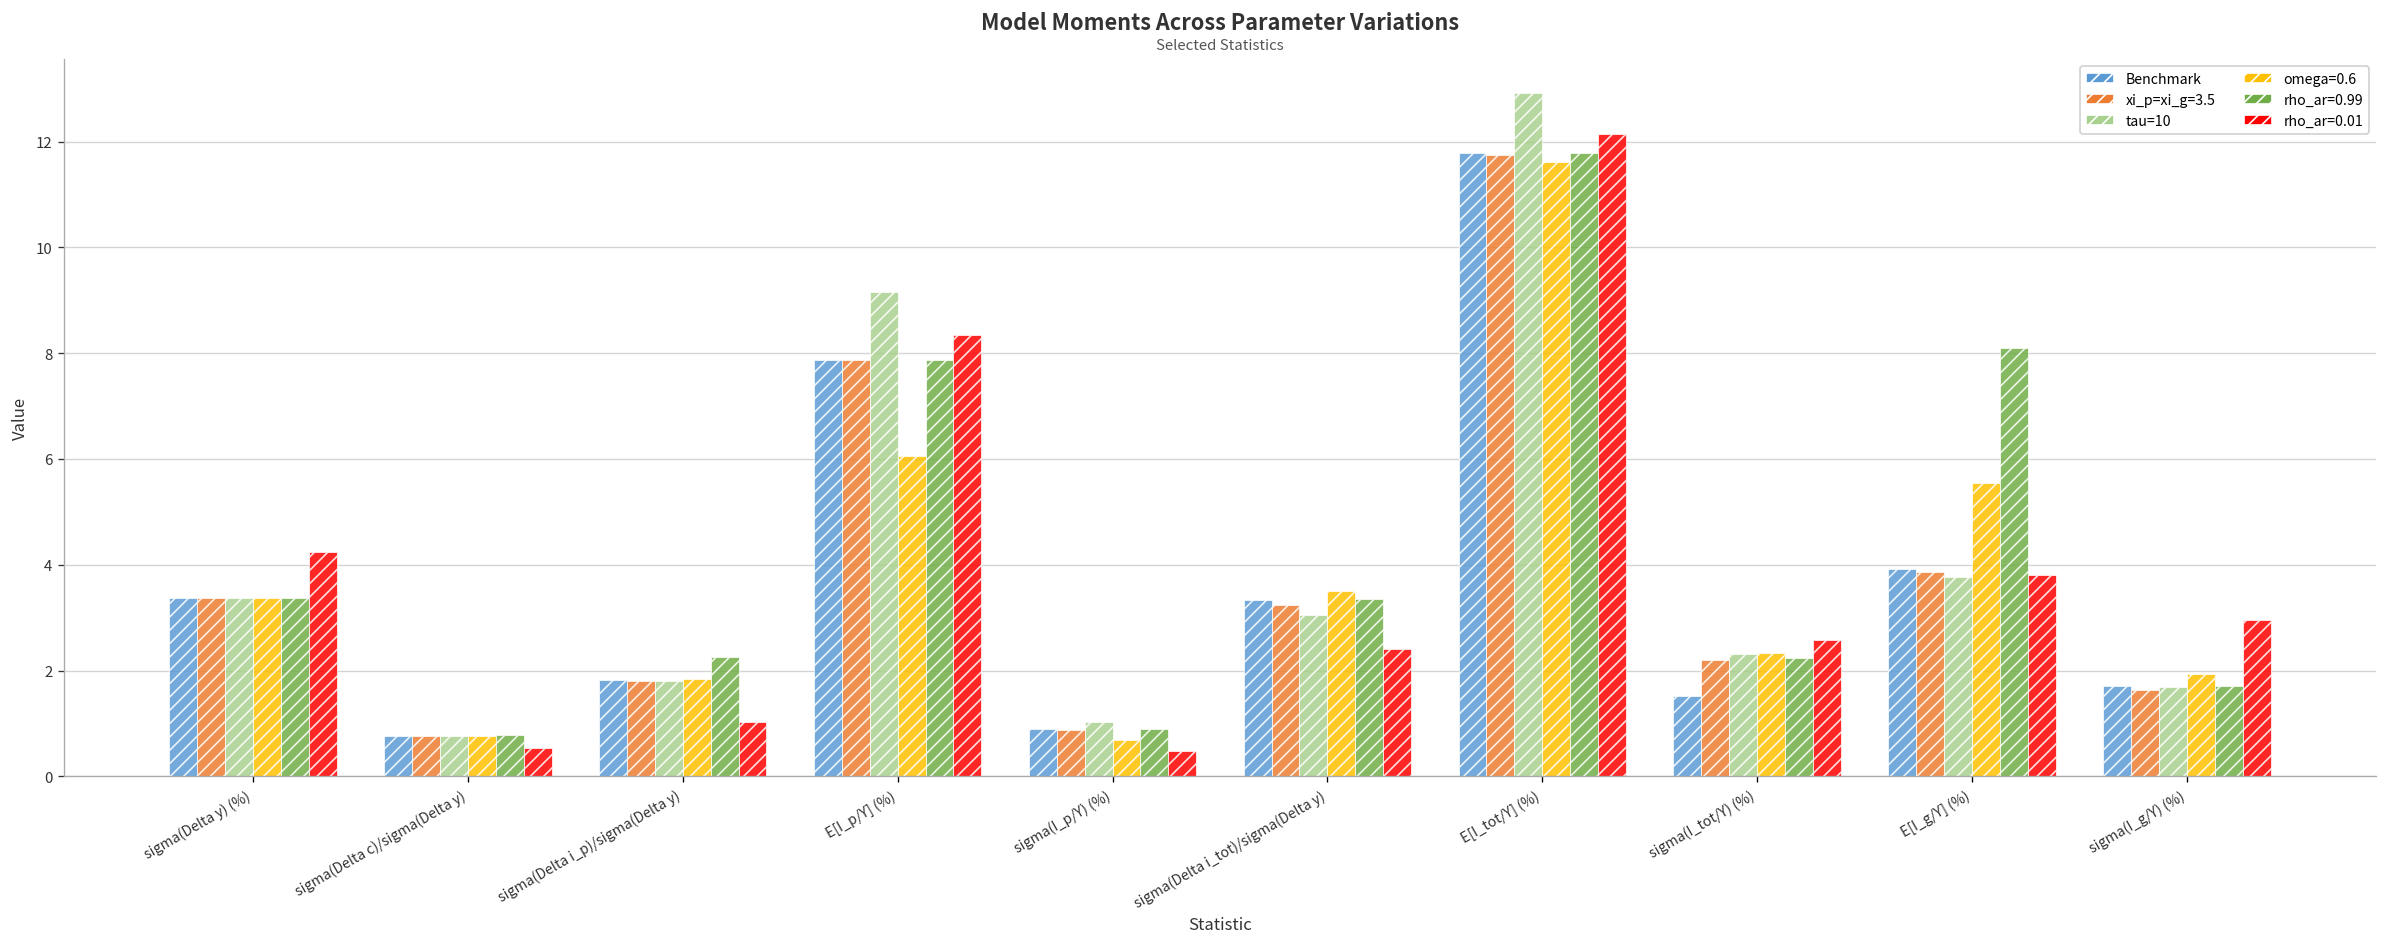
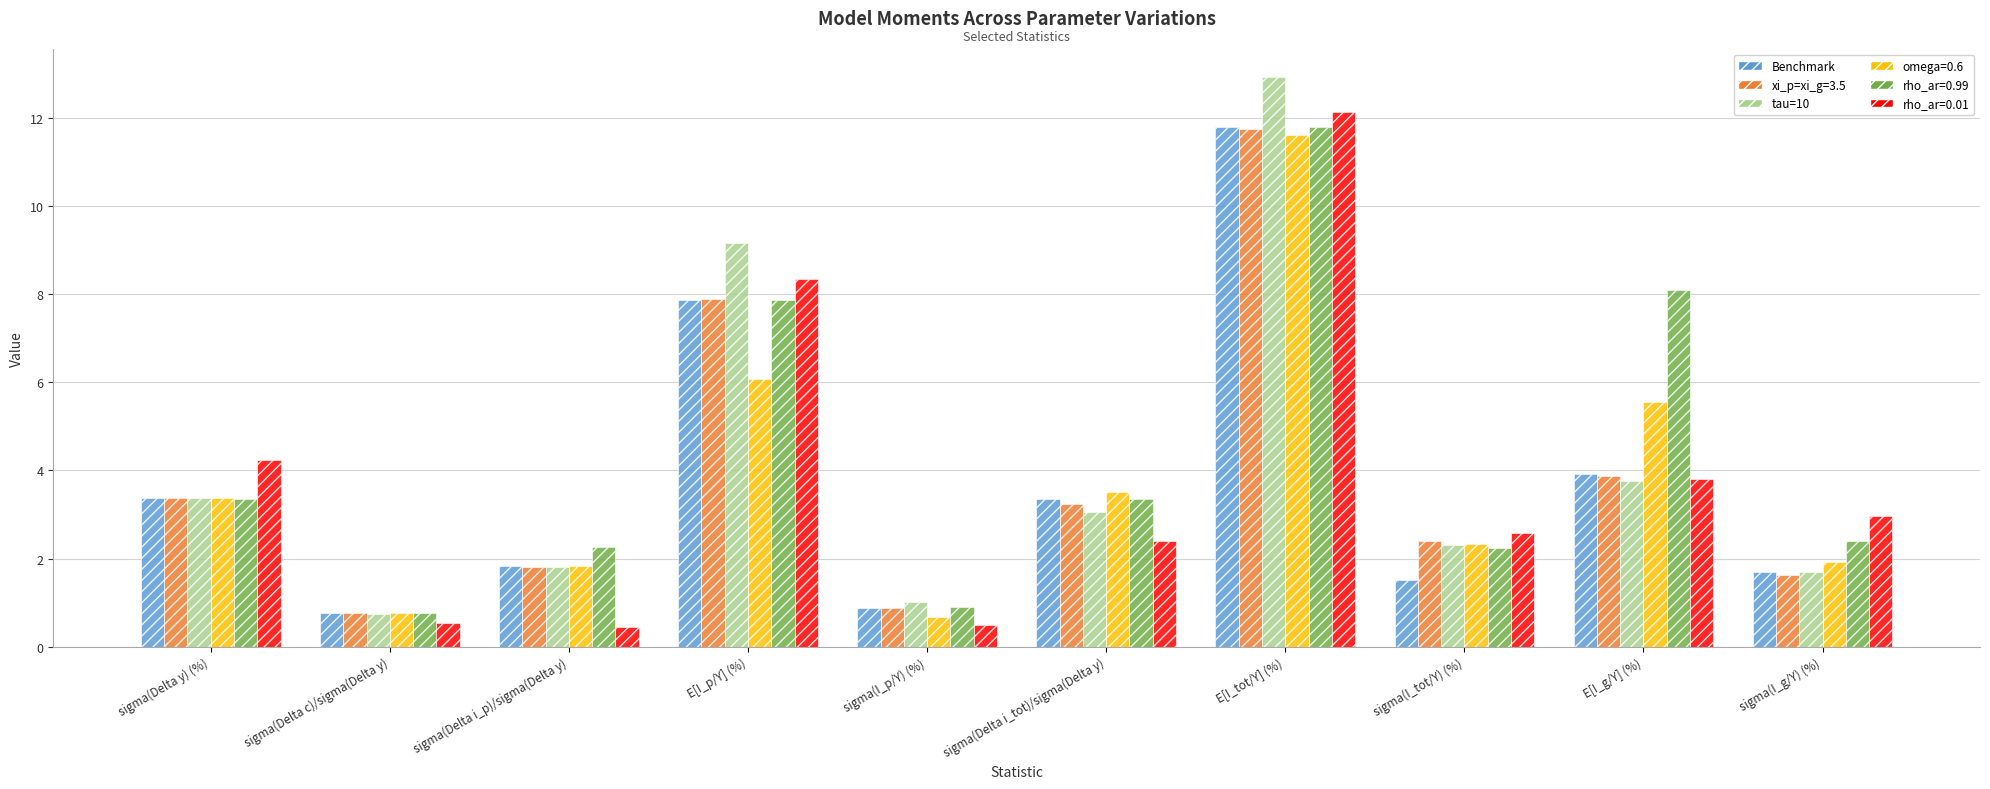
rho_ar=0.01, sigma(Delta i_p)/sigma(Delta y): 1.0 -> 0.4
xi_p=xi_g=3.5, sigma(I_tot/Y) (%): 2.2 -> 2.4
rho_ar=0.99, sigma(I_g/Y) (%): 1.7 -> 2.4
